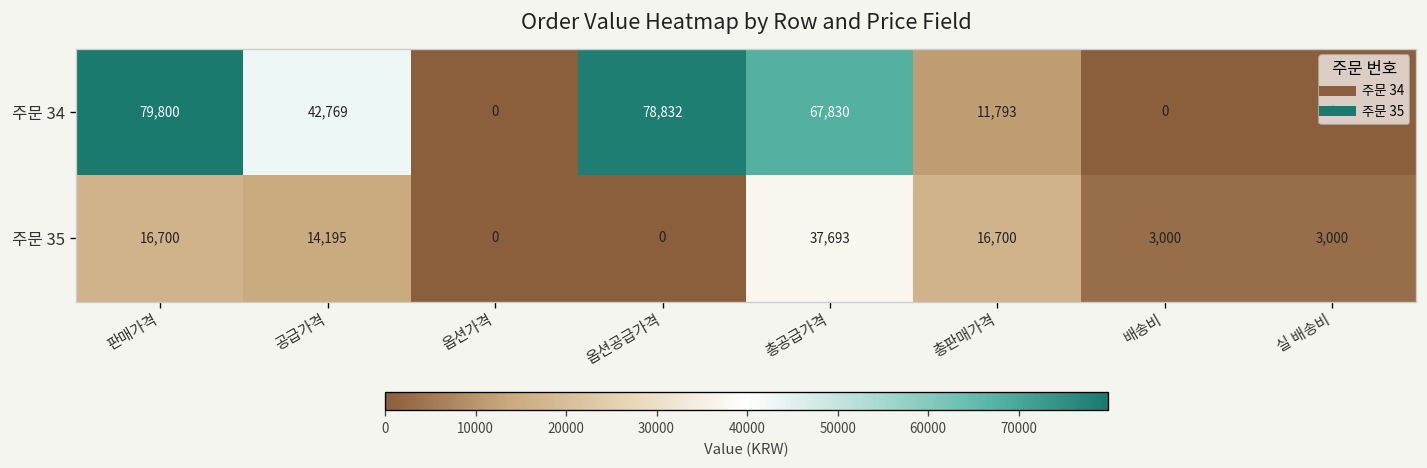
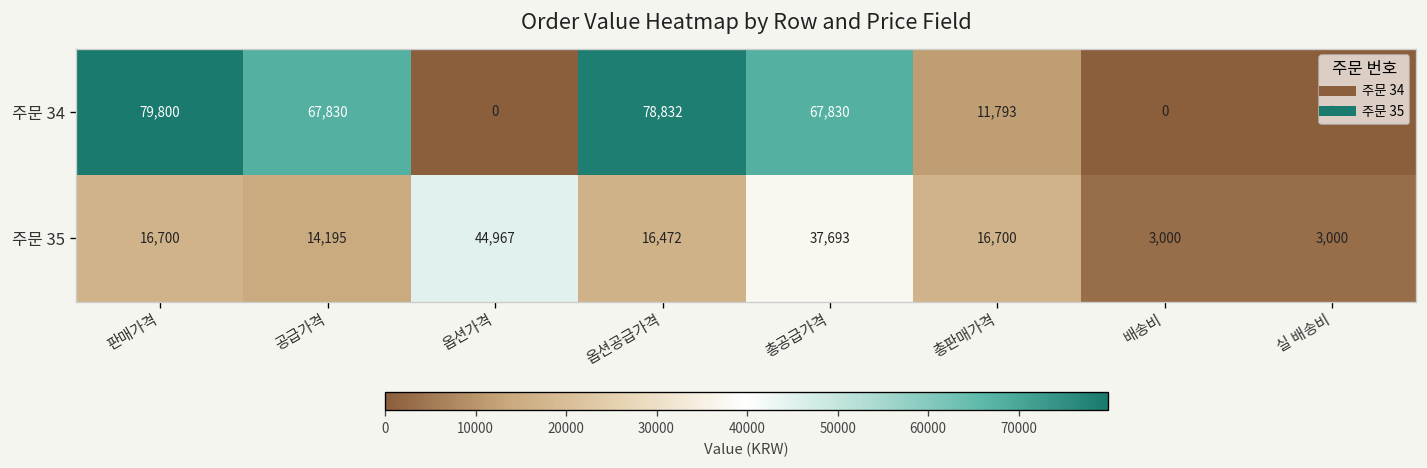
주문 34, 공급가격: 42,769 -> 67,830
주문 35, 옵션가격: 0 -> 44,967
주문 35, 옵션공급가격: 0 -> 16,472
